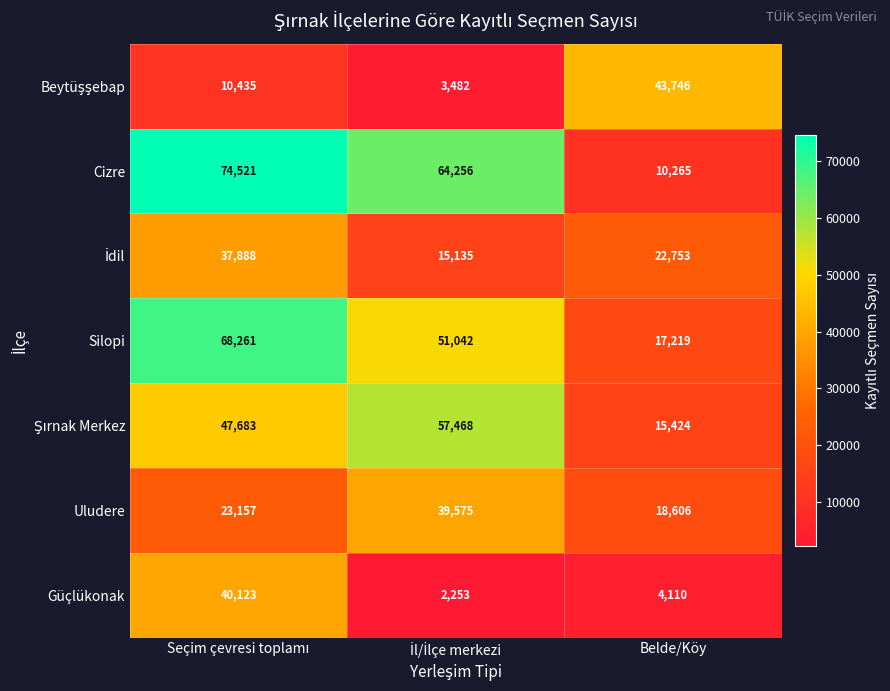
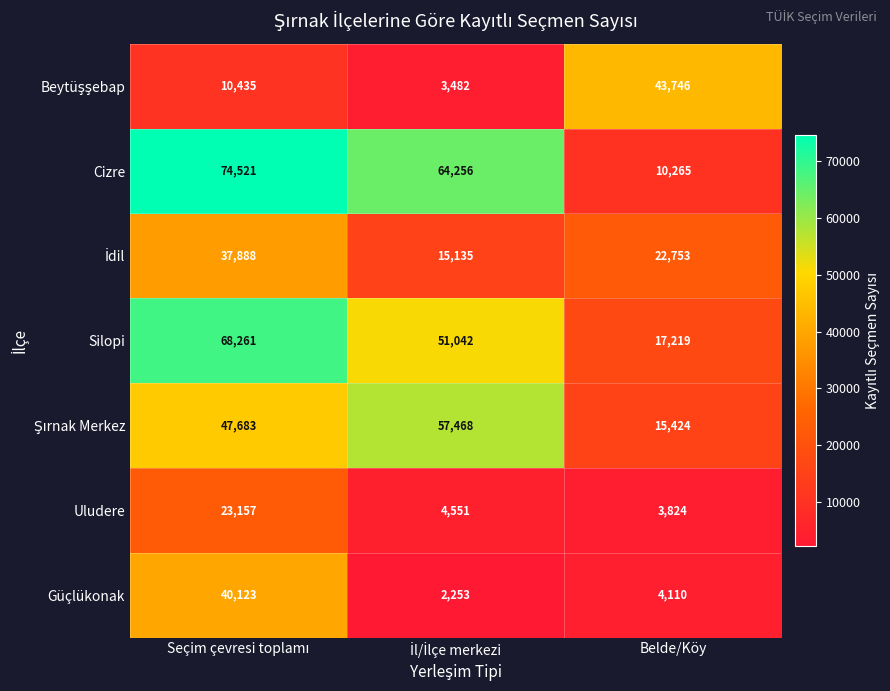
Uludere, İl/İlçe merkezi: 39,575 -> 4,551
Uludere, Belde/Köy: 18,606 -> 3,824
